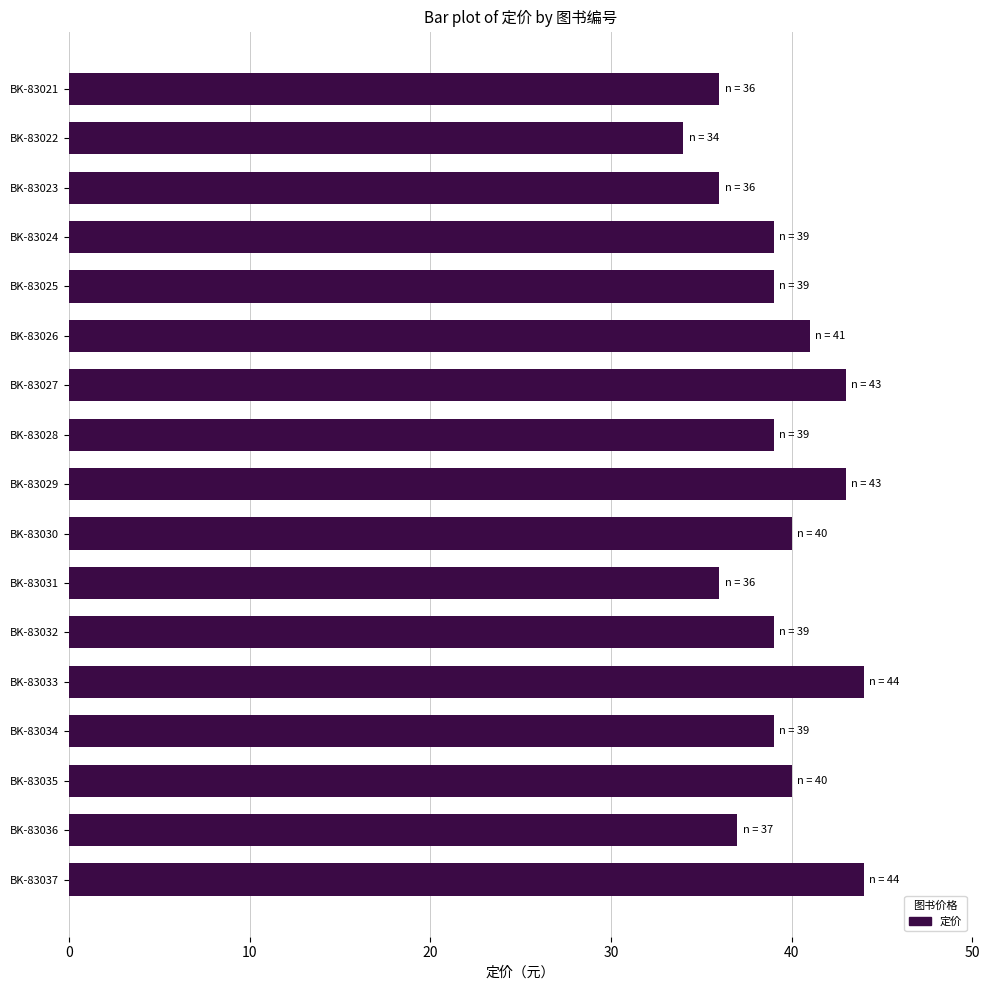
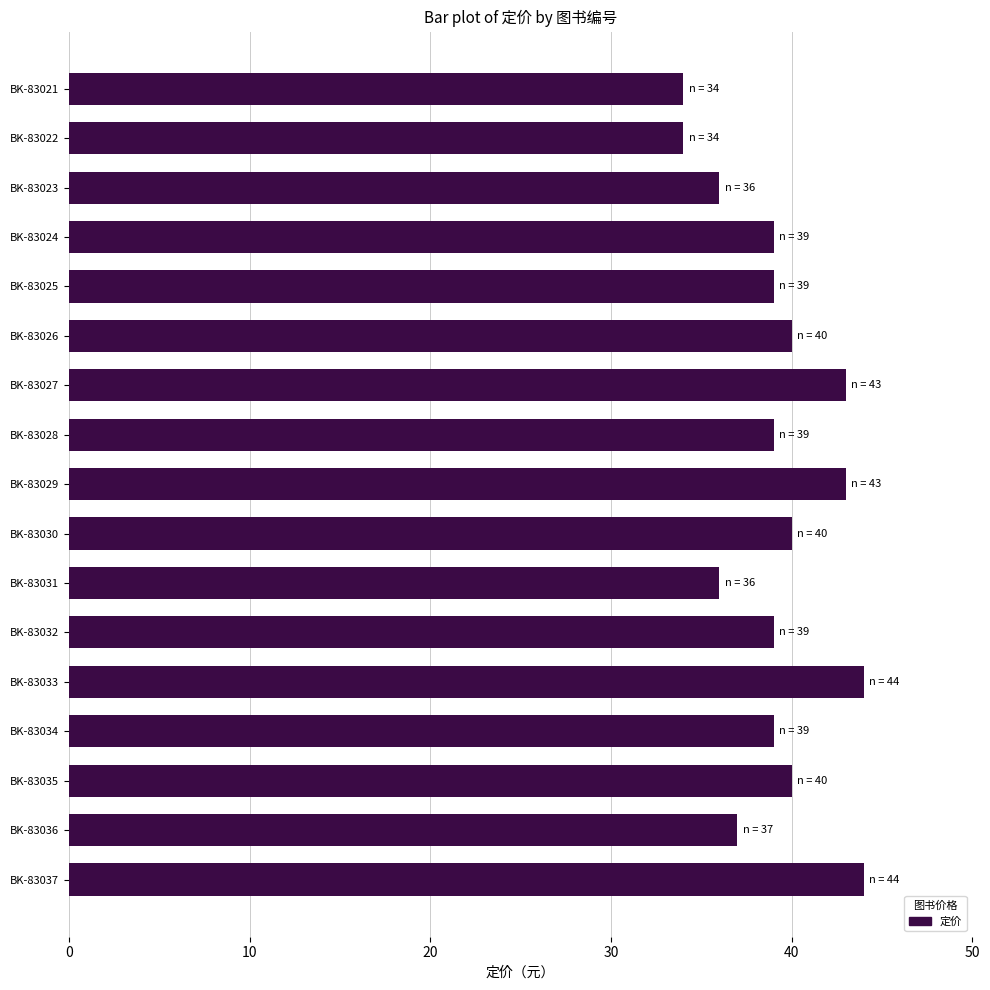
BK-83021: 36 -> 34
BK-83026: 41 -> 40
